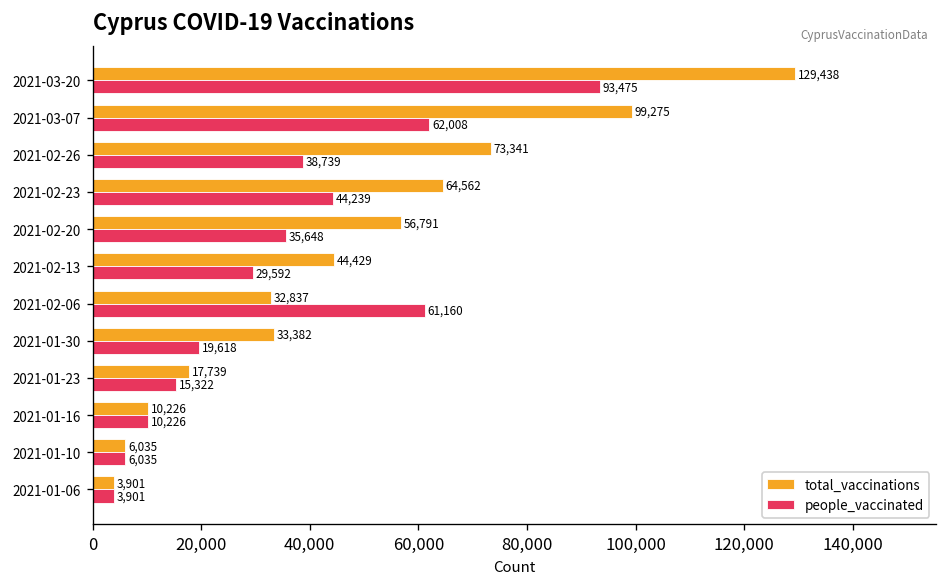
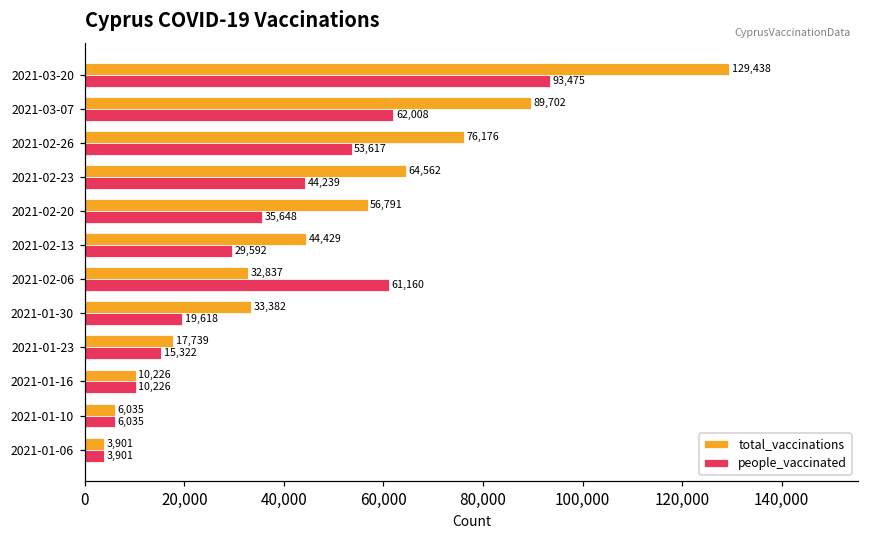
total_vaccinations, 2021-03-07: 99,275 -> 89,702
total_vaccinations, 2021-02-26: 73,341 -> 76,176
people_vaccinated, 2021-02-26: 38,739 -> 53,617
